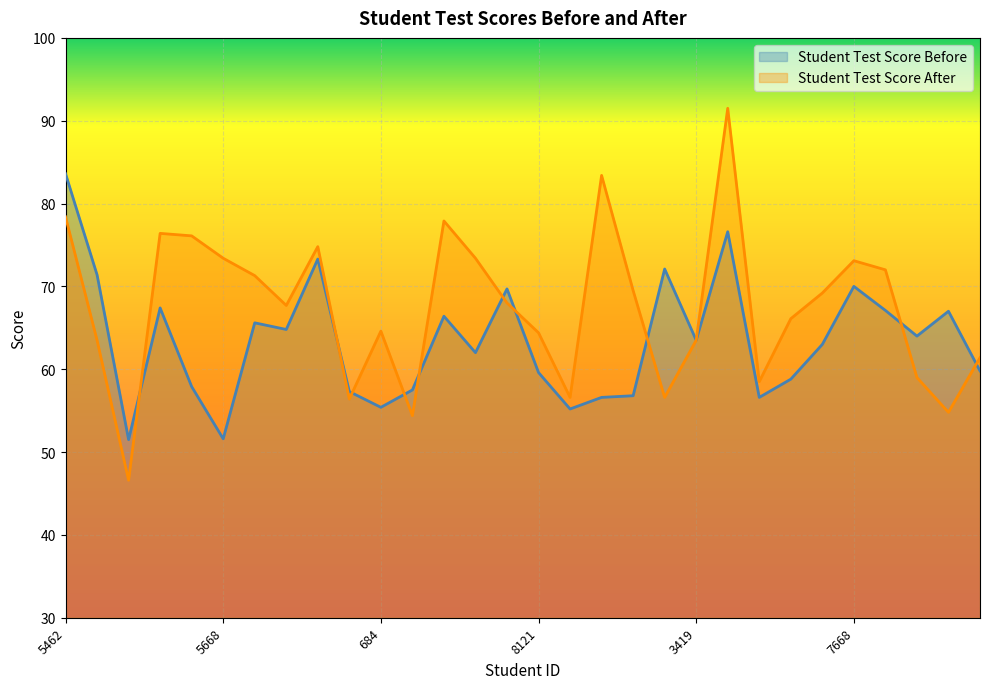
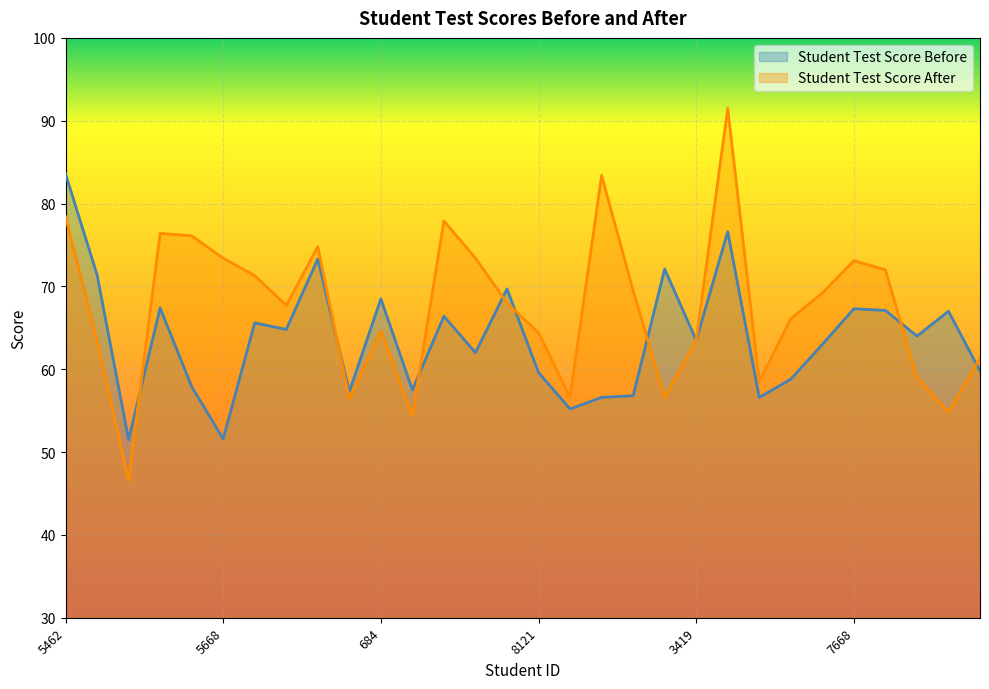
Student Test Score Before, 684: 55 -> 69
Student Test Score Before, 7668: 70 -> 67
